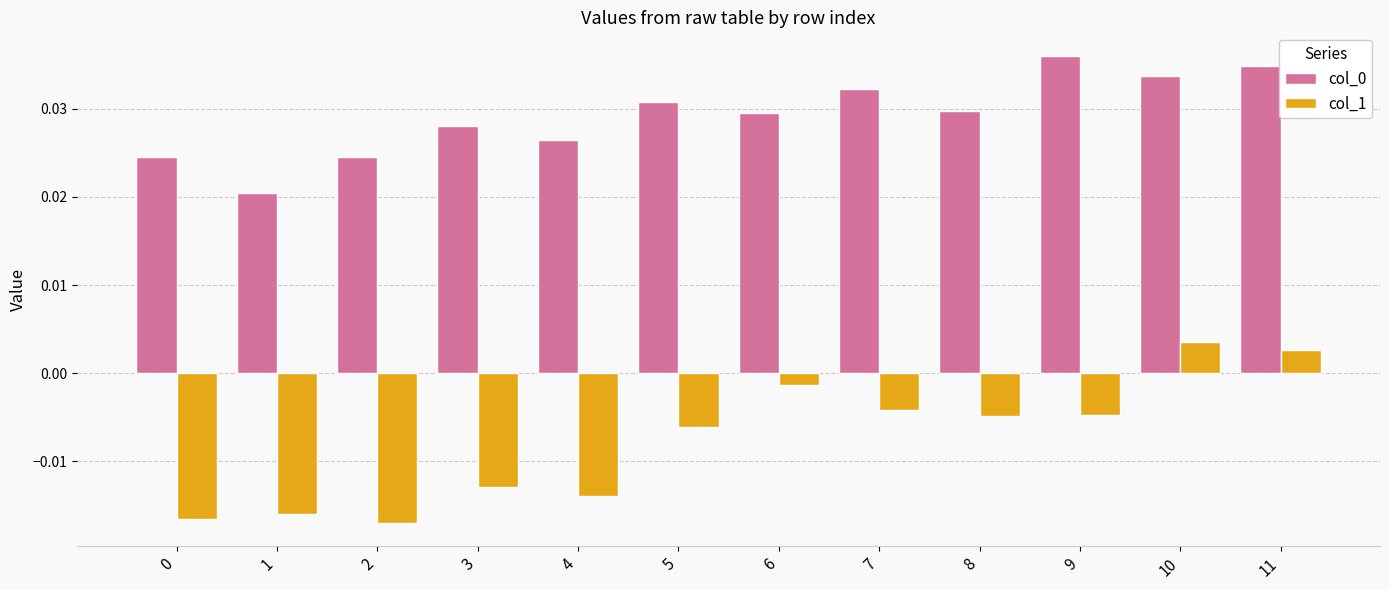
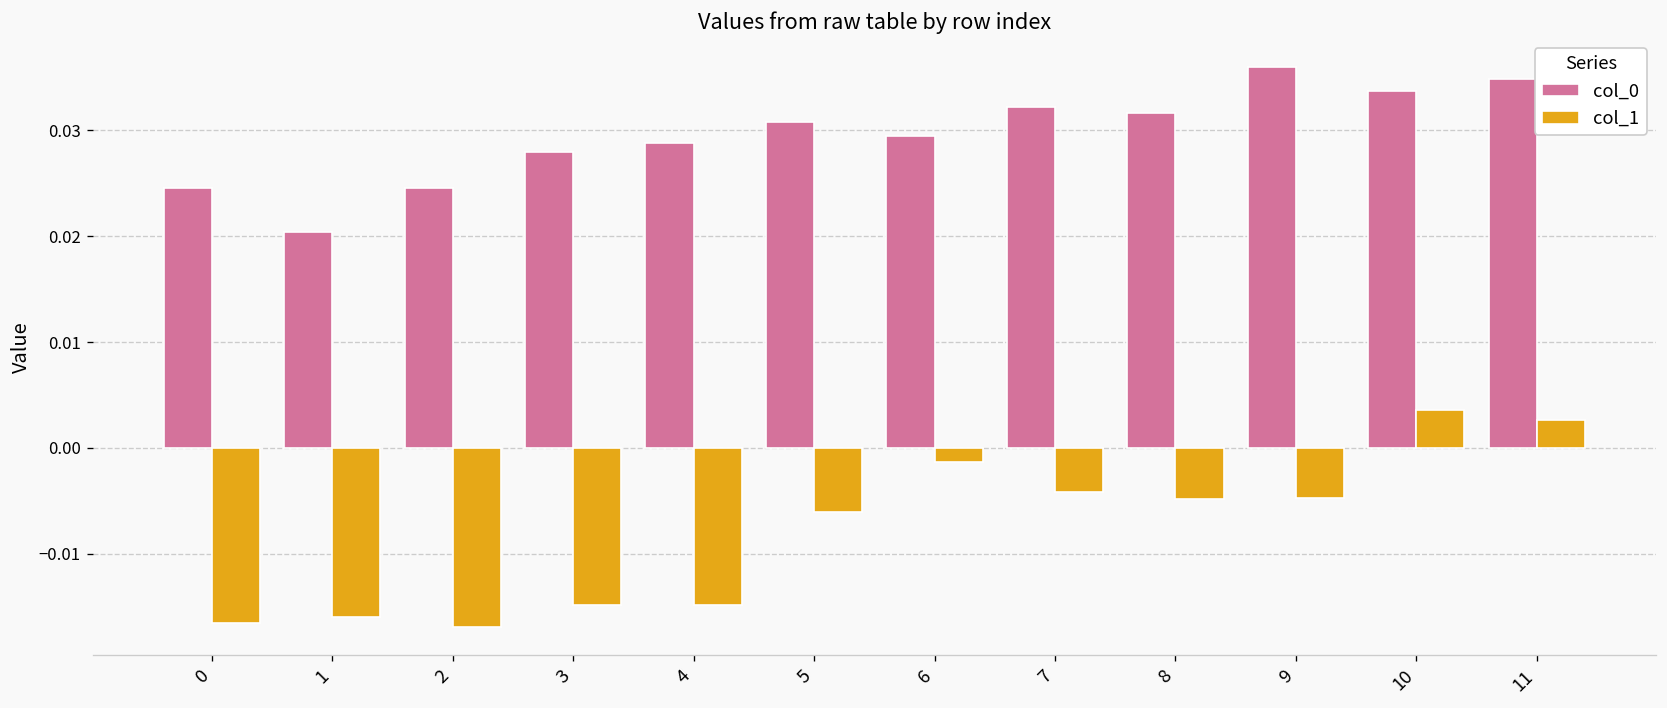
col_1, 3: -0.013 -> -0.015
col_0, 4: 0.026 -> 0.029
col_1, 4: -0.014 -> -0.015
col_0, 8: 0.030 -> 0.032
